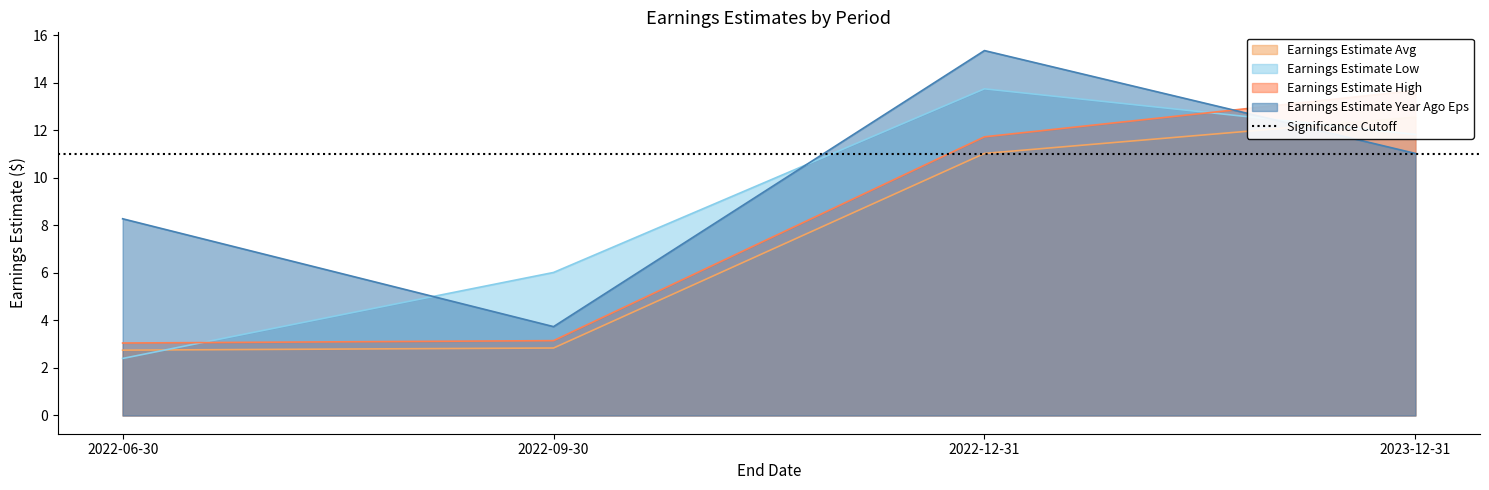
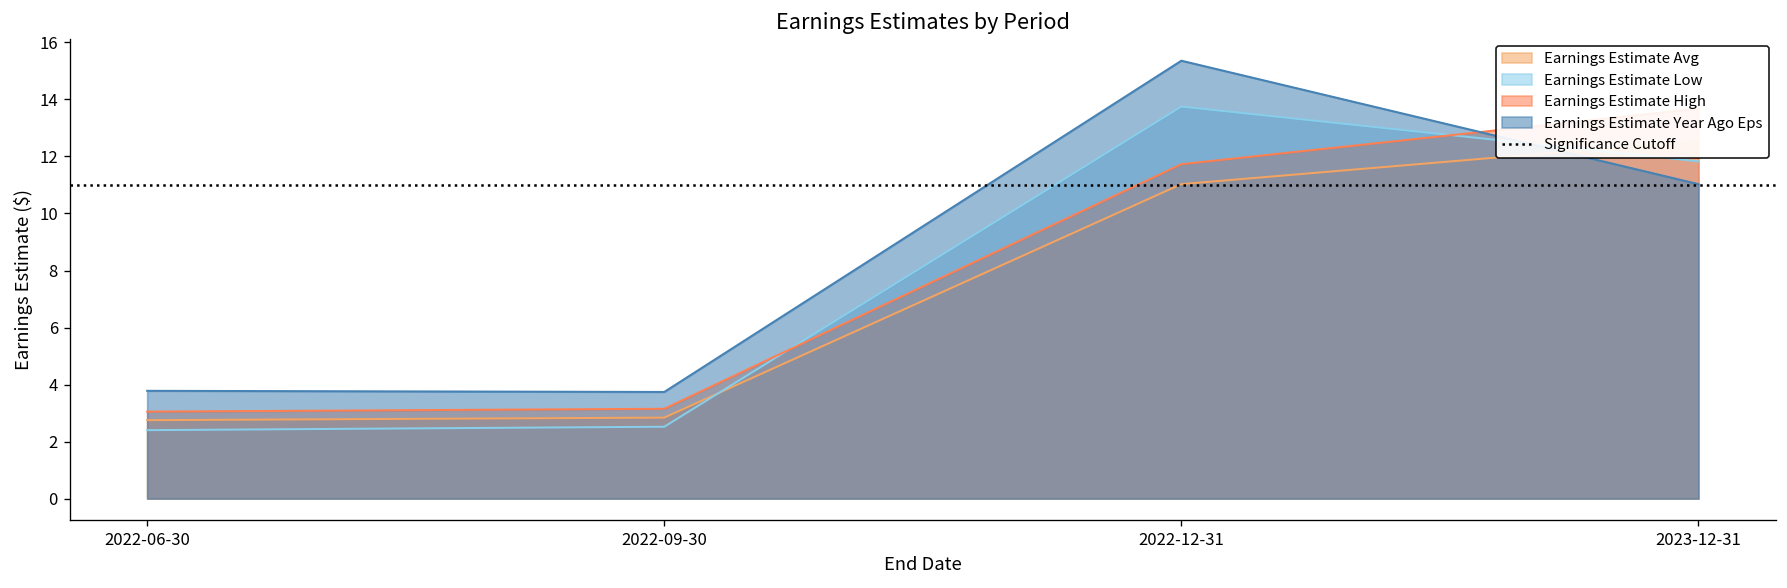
Earnings Estimate Year Ago Eps, 2022-06-30: 8.3 -> 3.8
Earnings Estimate Low, 2022-09-30: 6.0 -> 2.5
